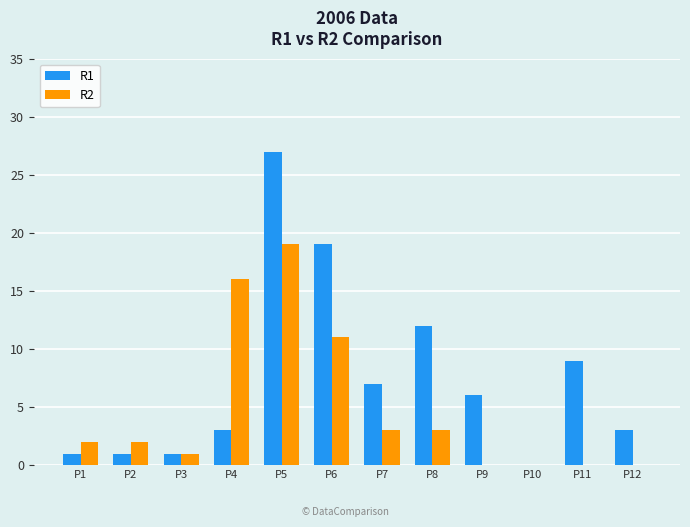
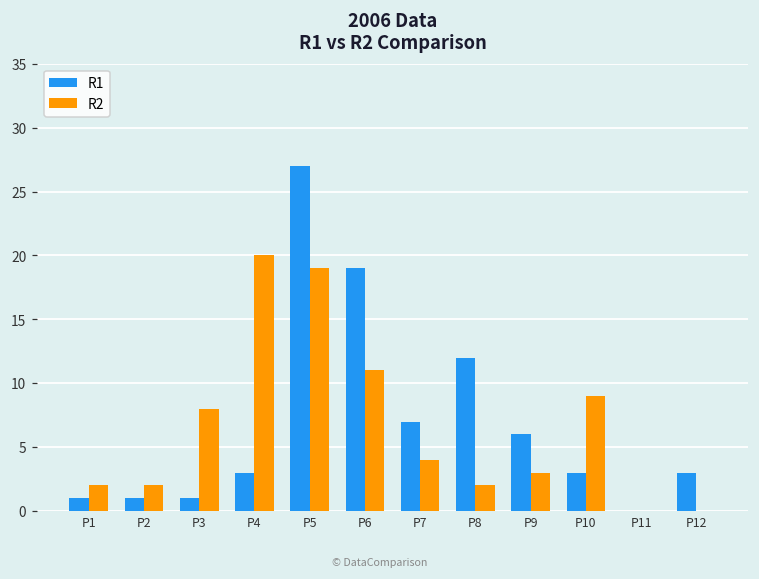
R2, P3: 1 -> 8
R2, P4: 16 -> 20
R2, P7: 3 -> 4
R2, P8: 3 -> 2
R2, P9: 0 -> 3
R1, P10: 0 -> 3
R2, P10: 0 -> 9
R1, P11: 9 -> 0
